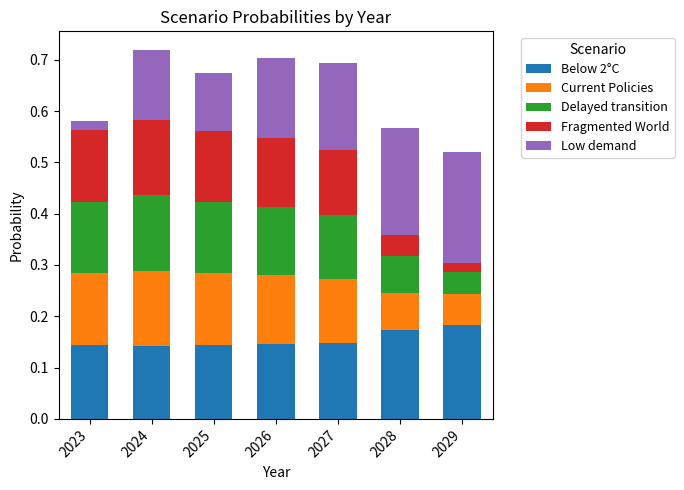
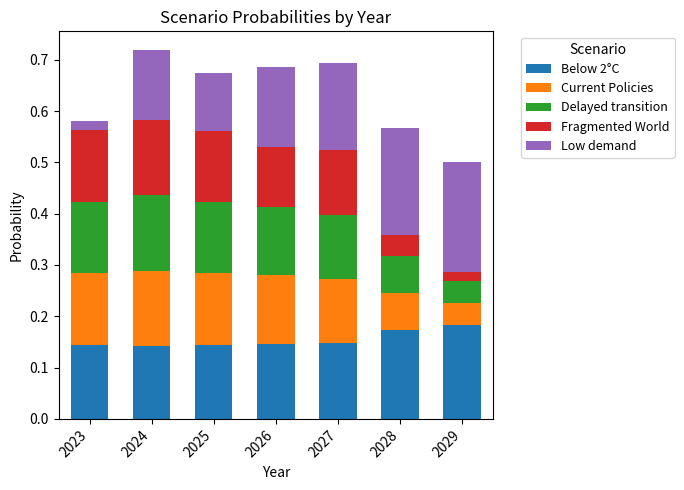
Fragmented World, 2026: 0.13 -> 0.12
Current Policies, 2029: 0.06 -> 0.04
